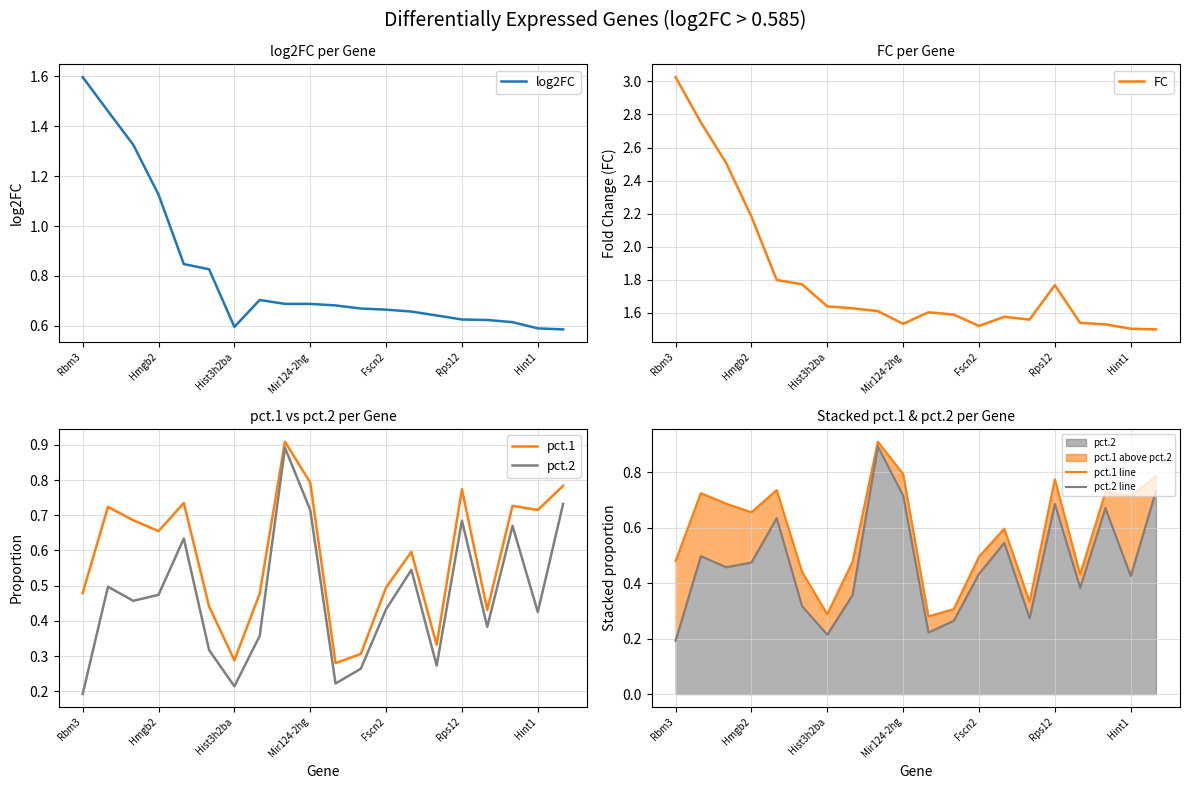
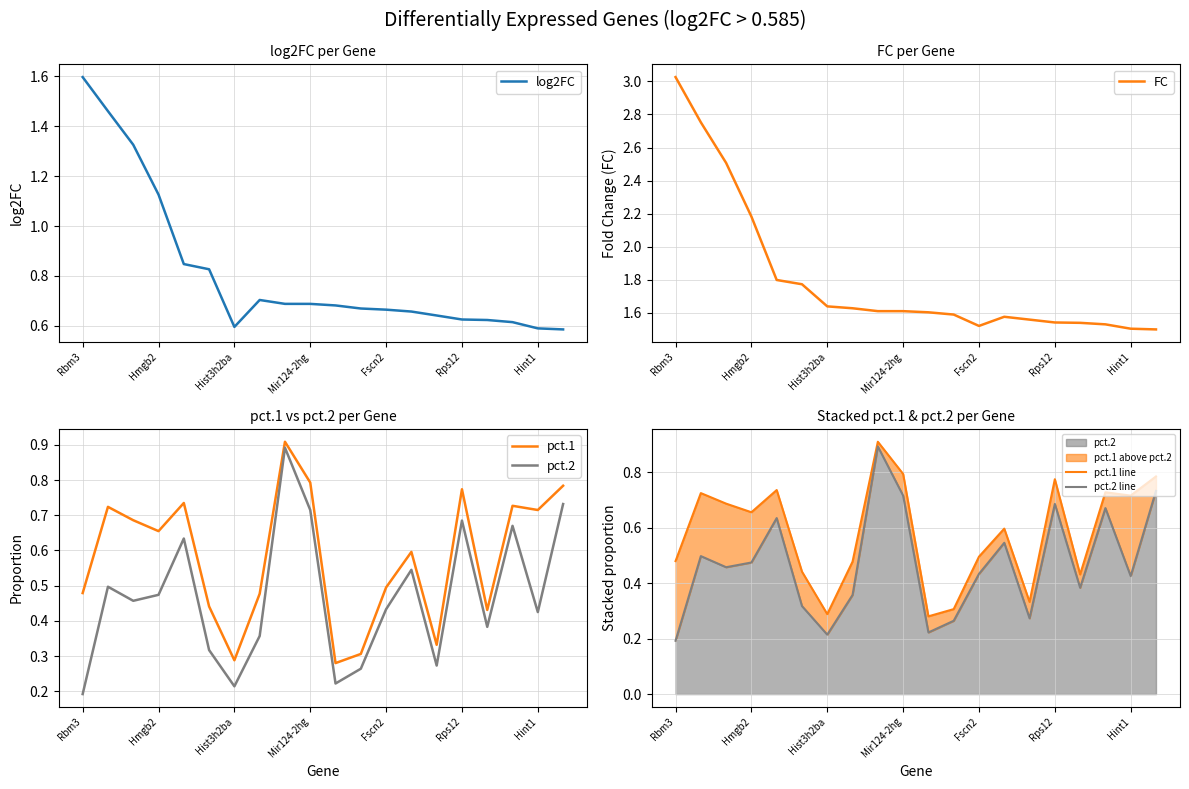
FC per Gene, Mir124-2hg: 1.53 -> 1.61
FC per Gene, Rps12: 1.77 -> 1.54
